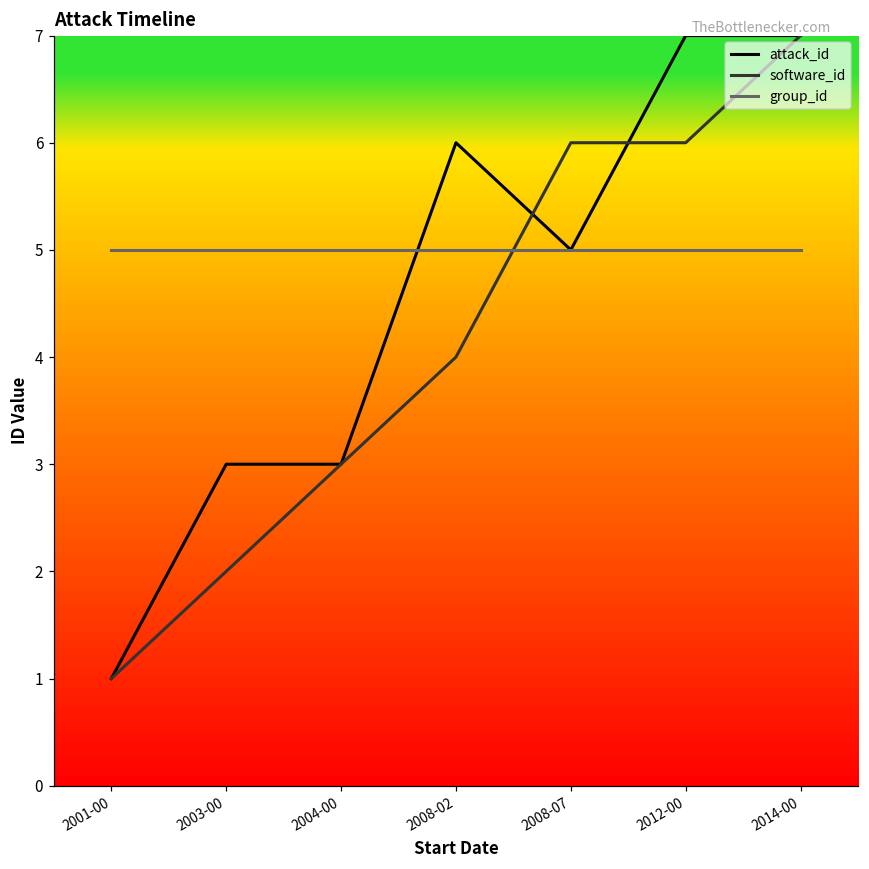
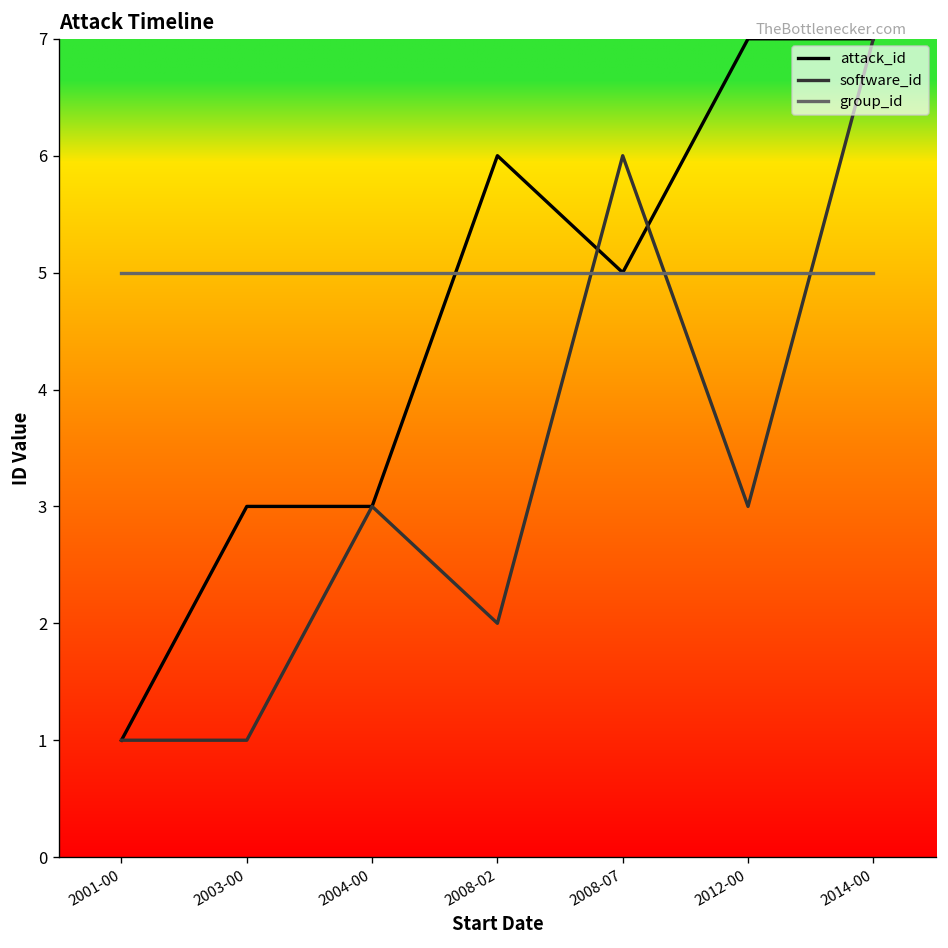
software_id, 2003-00: 2 -> 1
software_id, 2008-02: 4 -> 2
software_id, 2012-00: 6 -> 3
